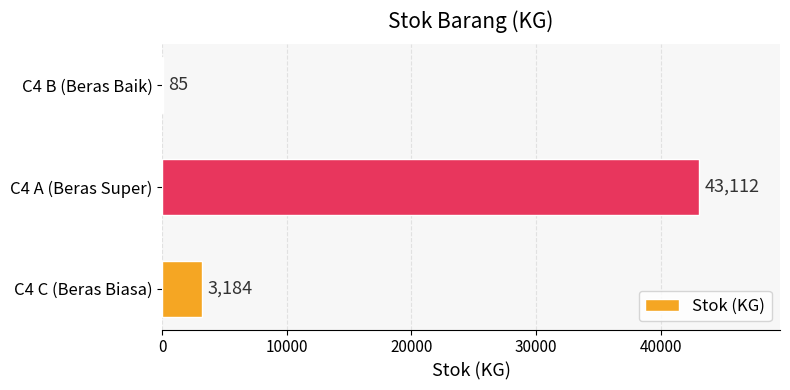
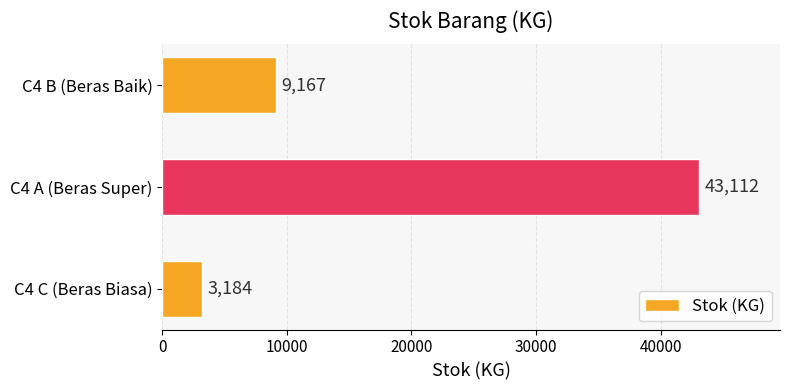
C4 B (Beras Baik): 85 -> 9,167
